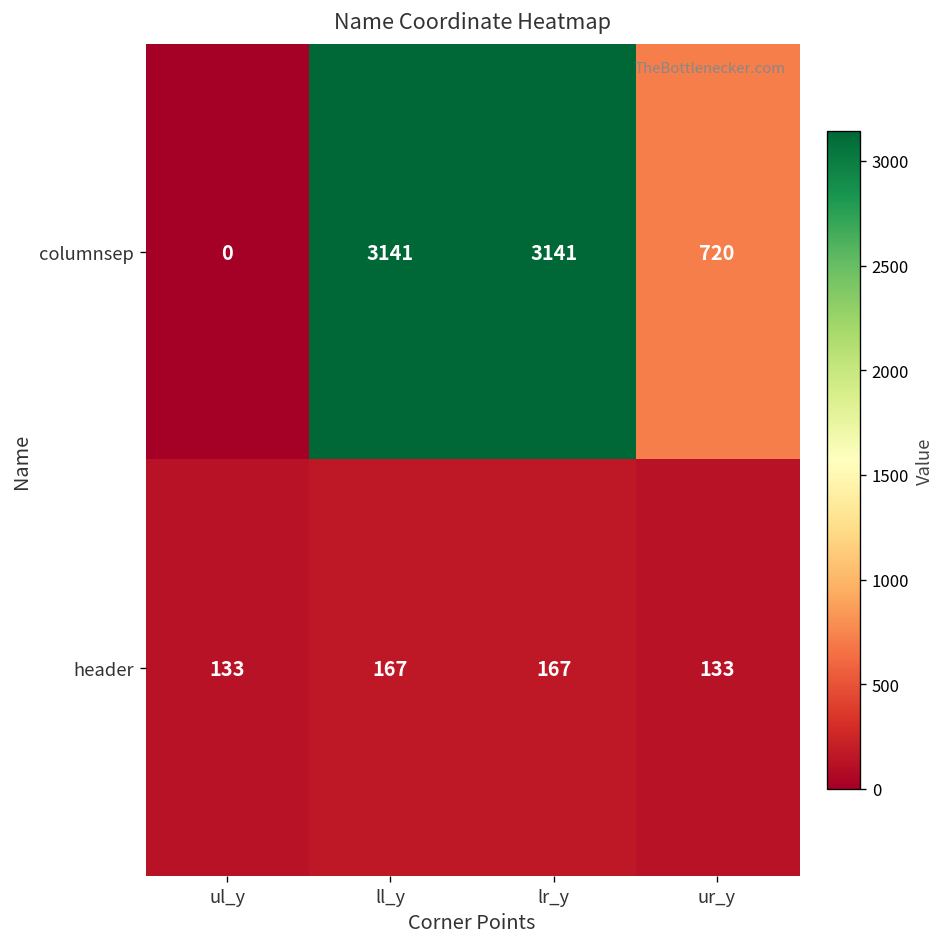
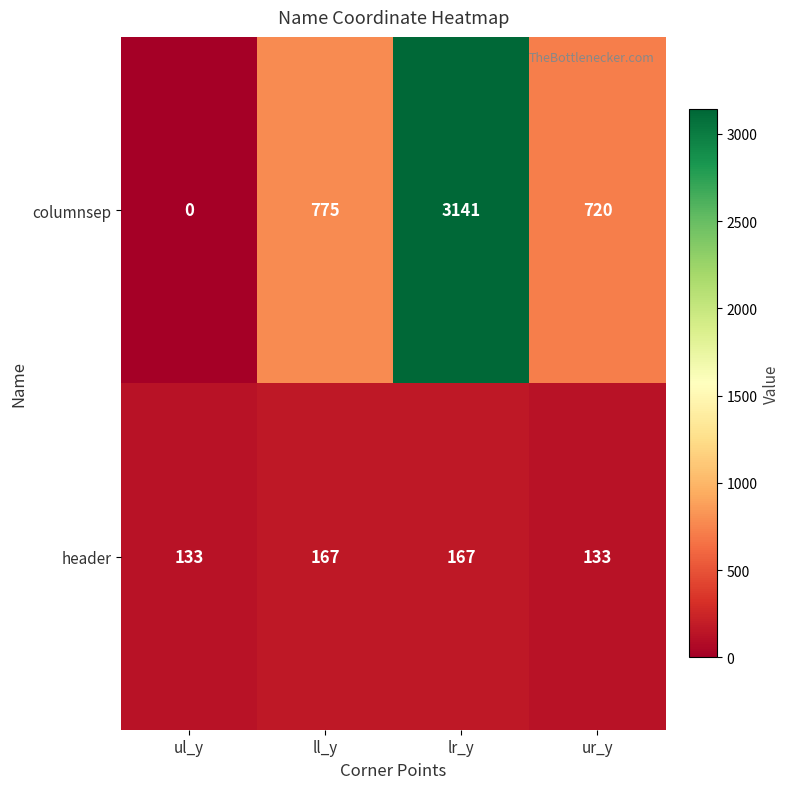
columnsep, ll_y: 3141 -> 775
